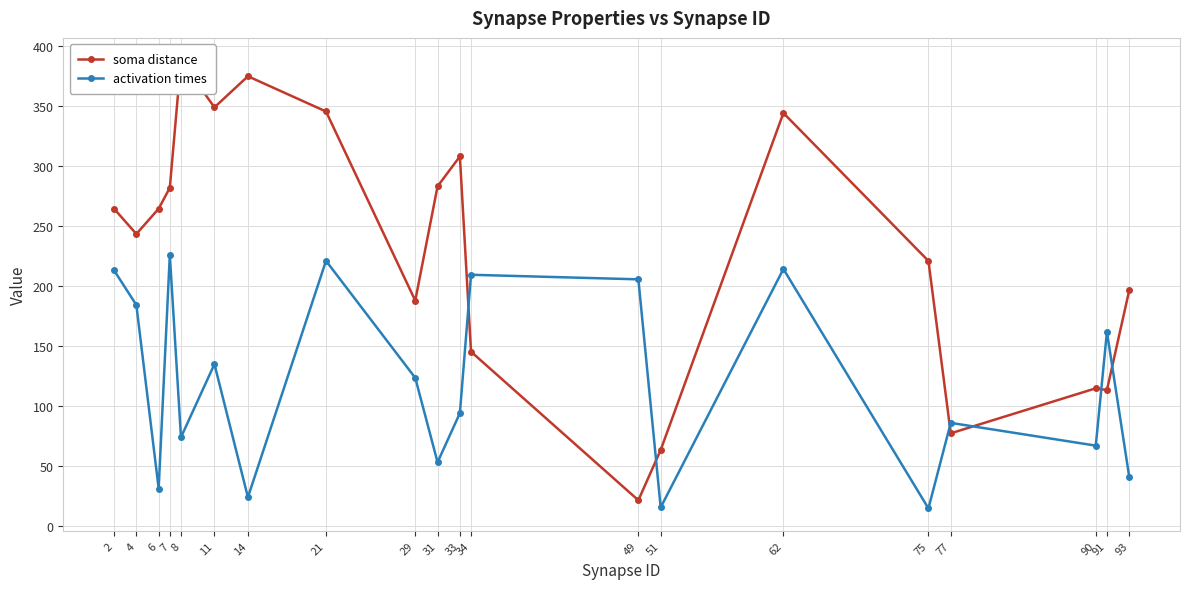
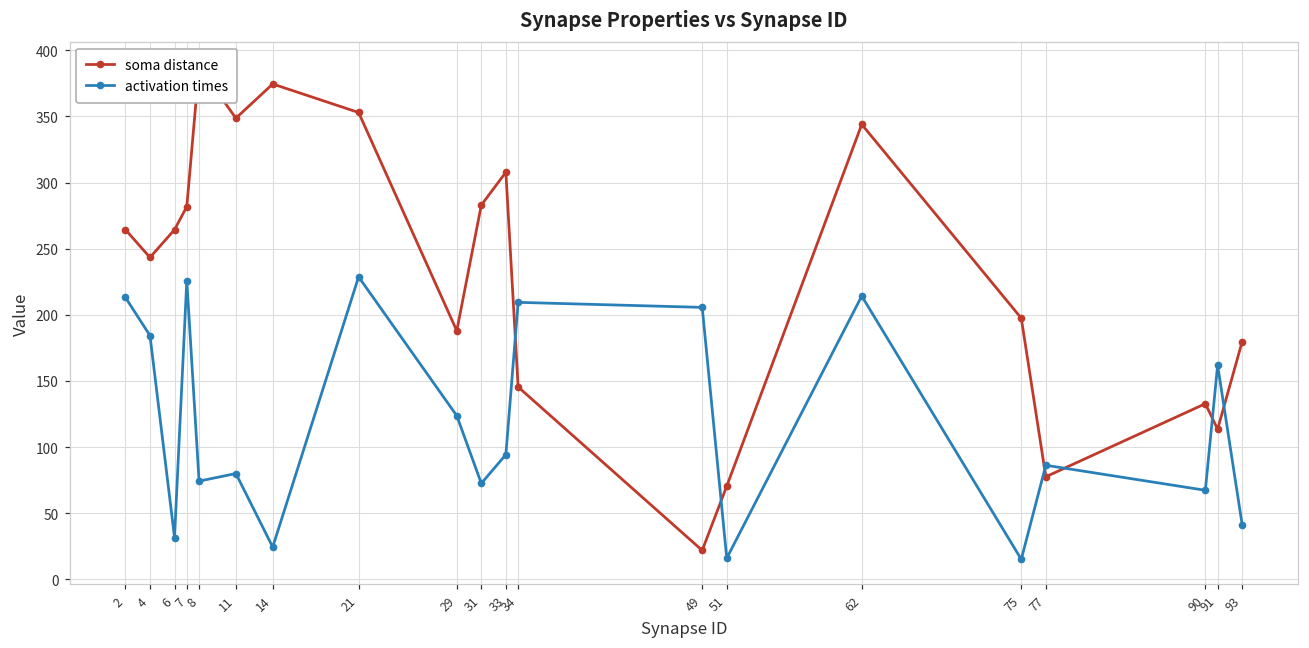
activation times, 11: 135 -> 80
soma distance, 21: 345 -> 353
activation times, 21: 221 -> 229
activation times, 31: 53 -> 72
soma distance, 51: 64 -> 70
soma distance, 75: 221 -> 197
soma distance, 90: 115 -> 133
soma distance, 93: 197 -> 180
